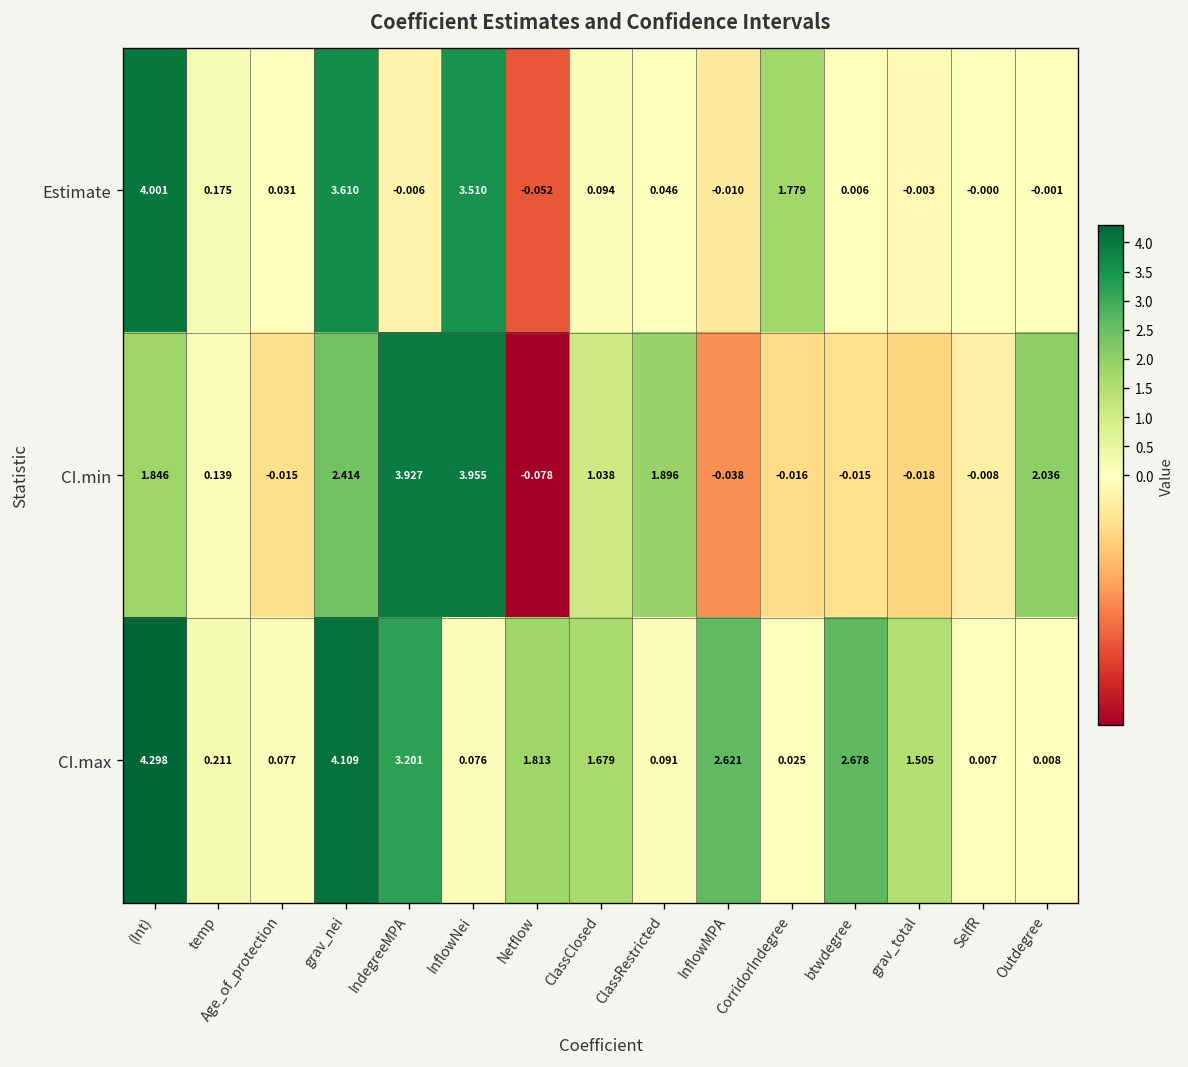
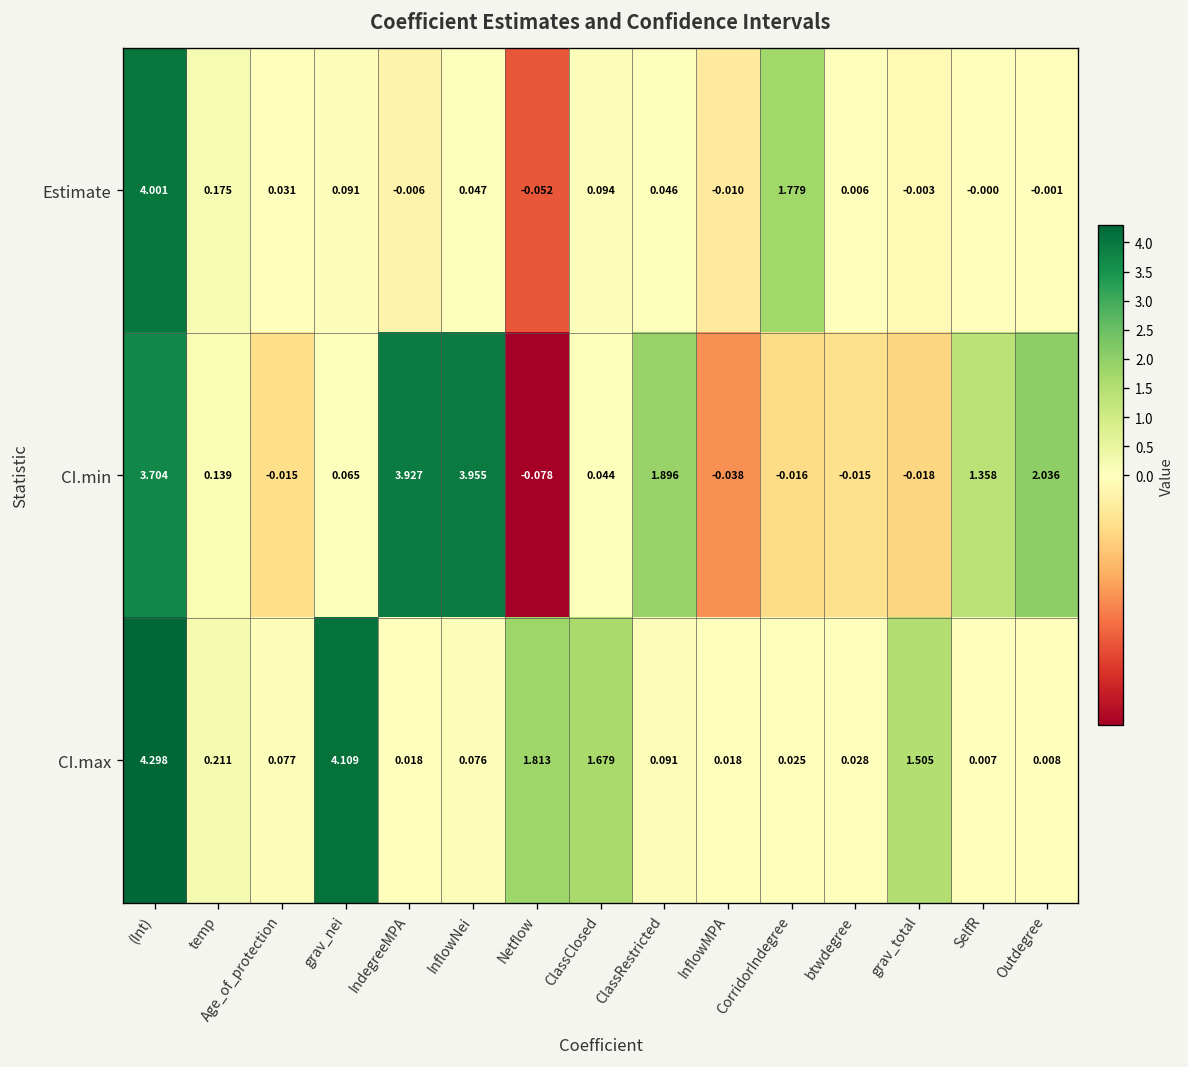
Estimate, grav_nei: 3.610 -> 0.091
Estimate, InflowNei: 3.510 -> 0.047
CI.min, (Int): 1.846 -> 3.704
CI.min, grav_nei: 2.414 -> 0.065
CI.min, ClassClosed: 1.038 -> 0.044
CI.min, SelfR: -0.008 -> 1.358
CI.max, IndegreeMPA: 3.201 -> 0.018
CI.max, InflowMPA: 2.621 -> 0.018
CI.max, btwdegree: 2.678 -> 0.028
